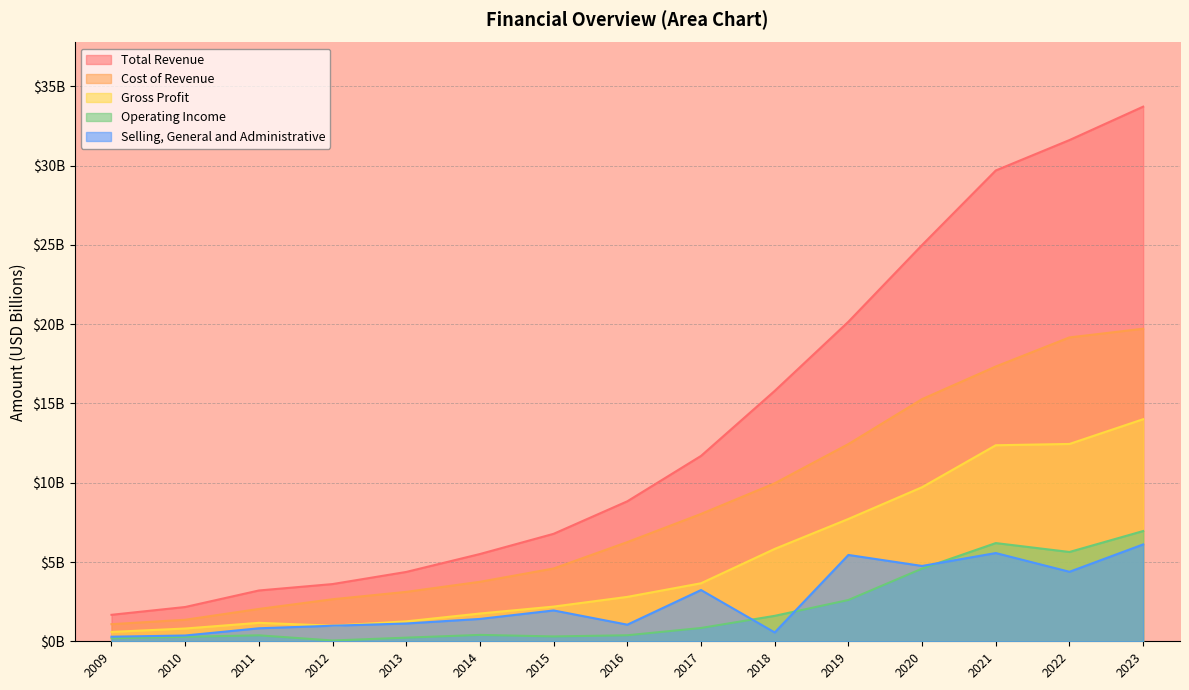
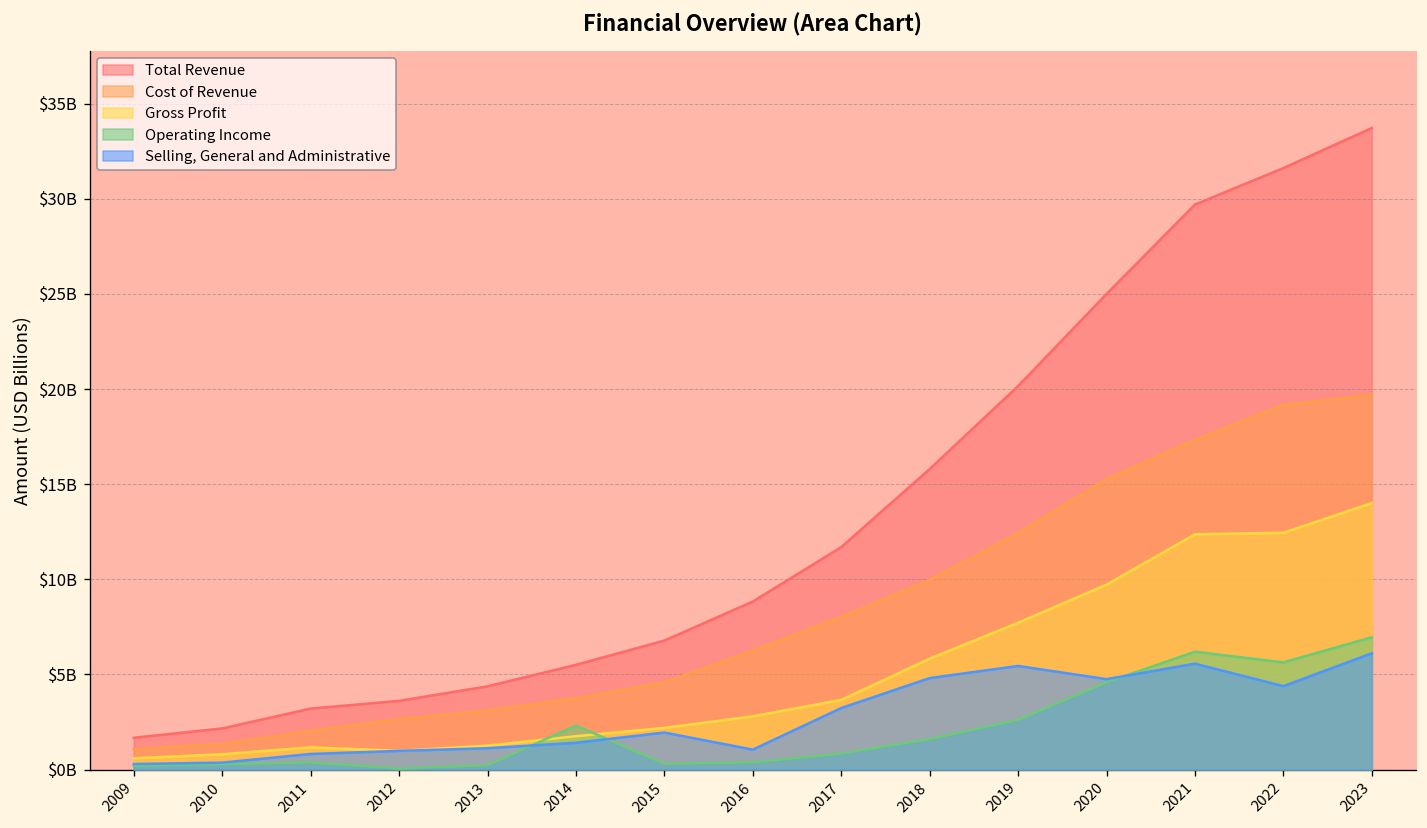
Operating Income, 2014: $400000000 -> $2300000000
Selling, General and Administrative, 2018: $600000000 -> $4800000000
